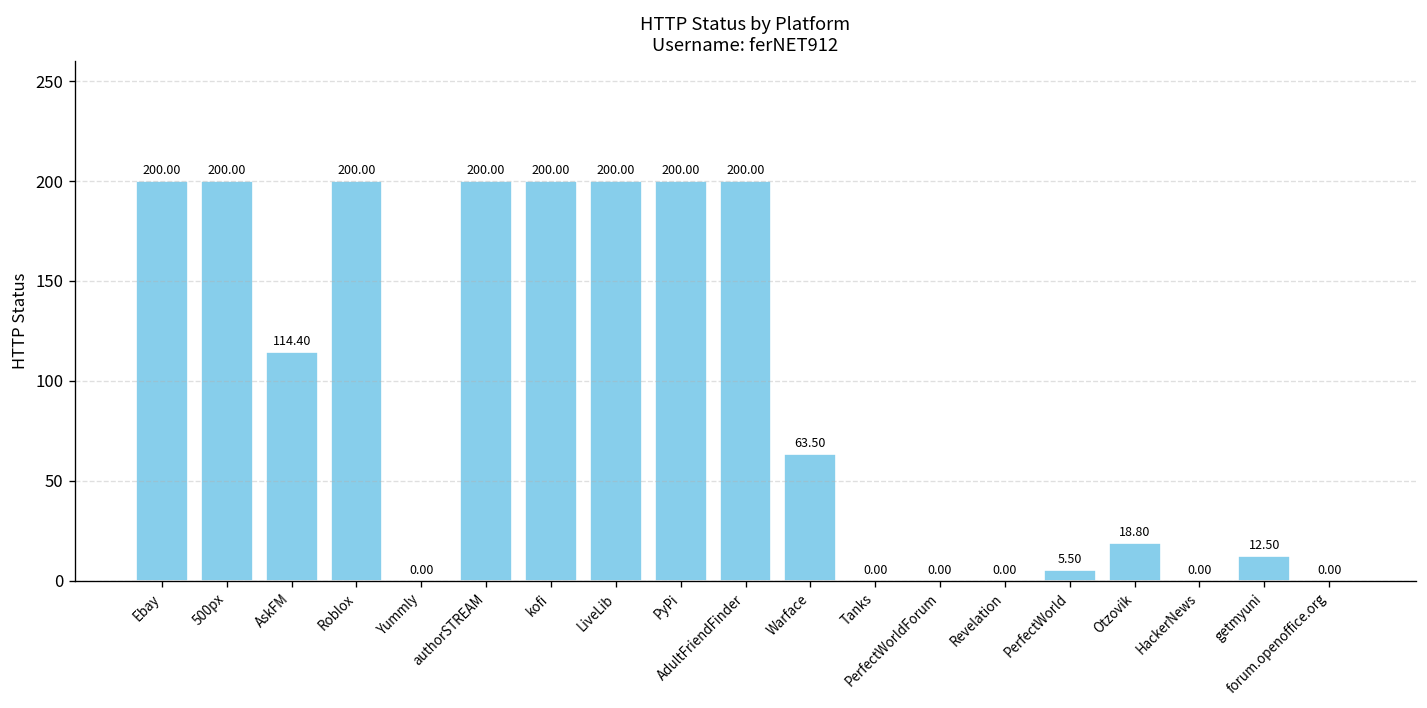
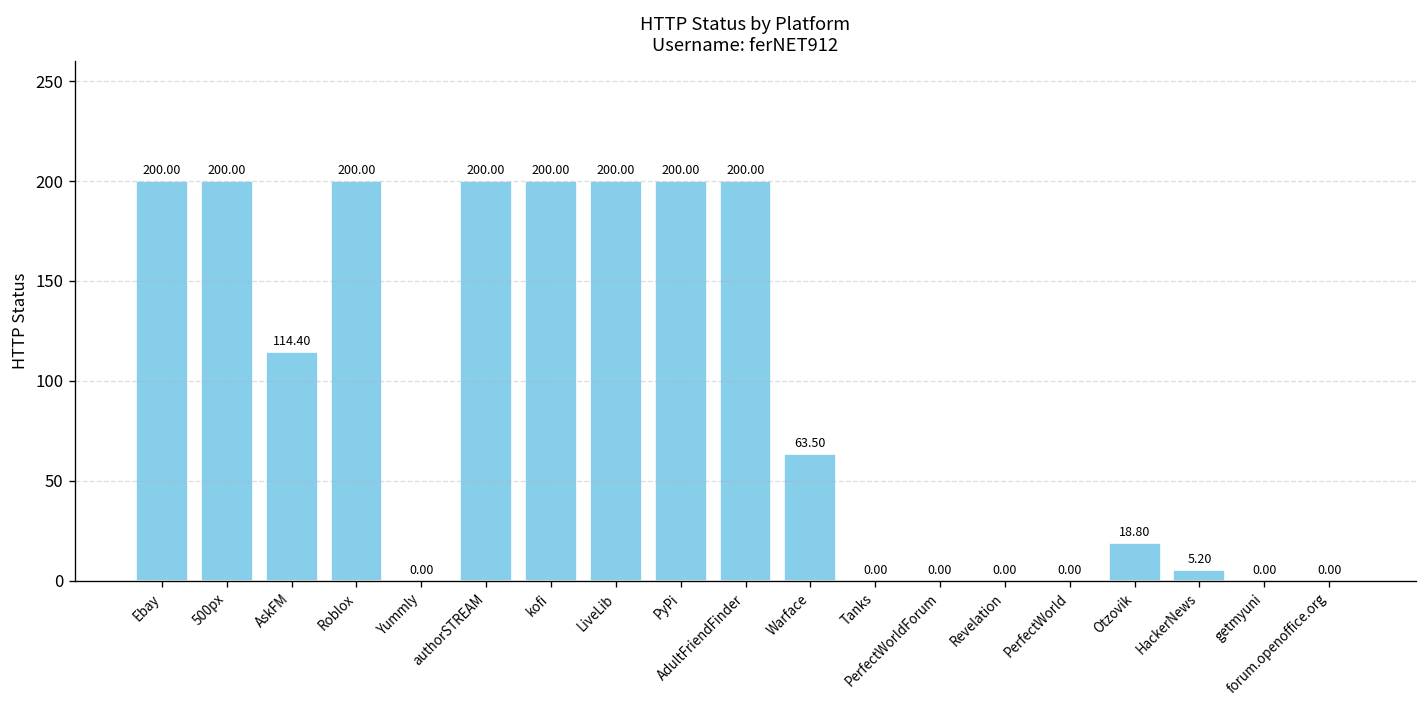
PerfectWorld: 5.50 -> 0.00
HackerNews: 0.00 -> 5.20
getmyuni: 12.50 -> 0.00
